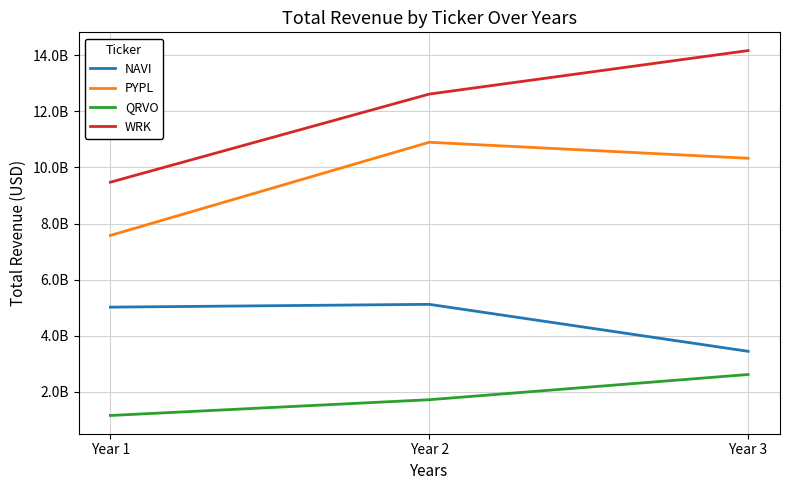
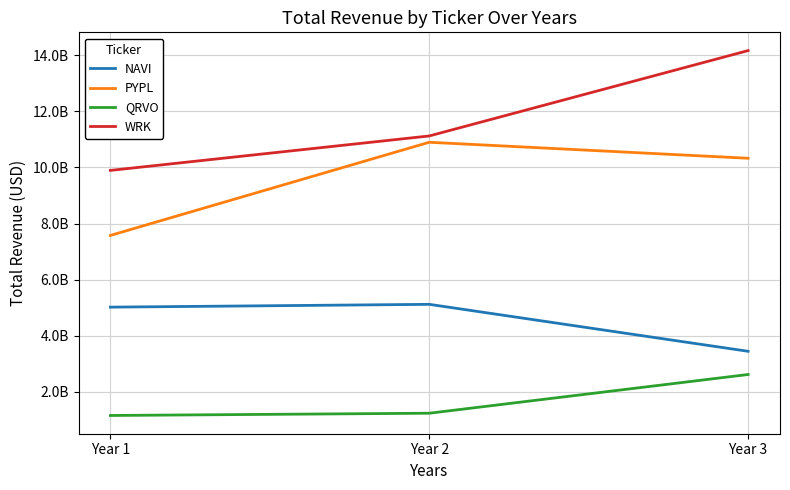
WRK, Year 1: 9500000000 -> 9900000000
QRVO, Year 2: 1700000000 -> 1200000000
WRK, Year 2: 12600000000 -> 11100000000
